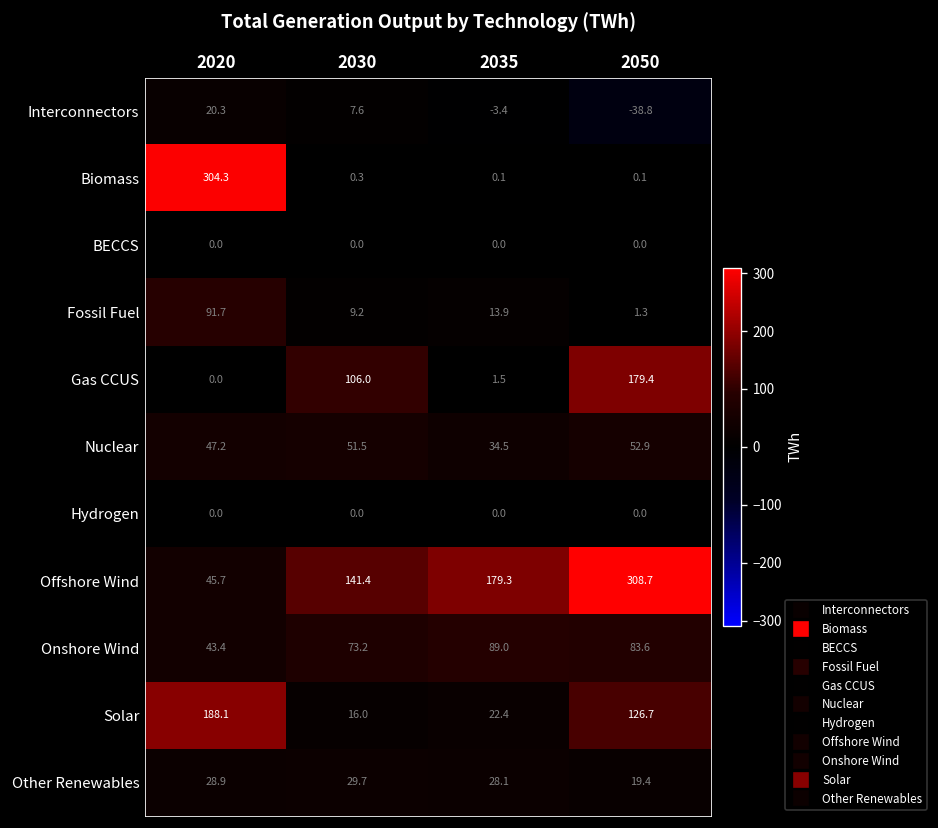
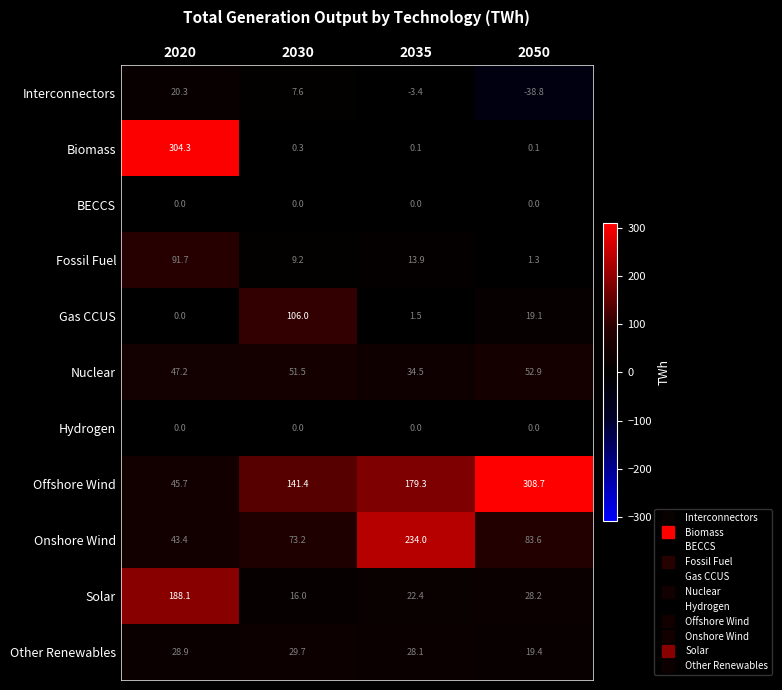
Gas CCUS, 2050: 179.4 -> 19.1
Onshore Wind, 2035: 89.0 -> 234.0
Solar, 2050: 126.7 -> 28.2
